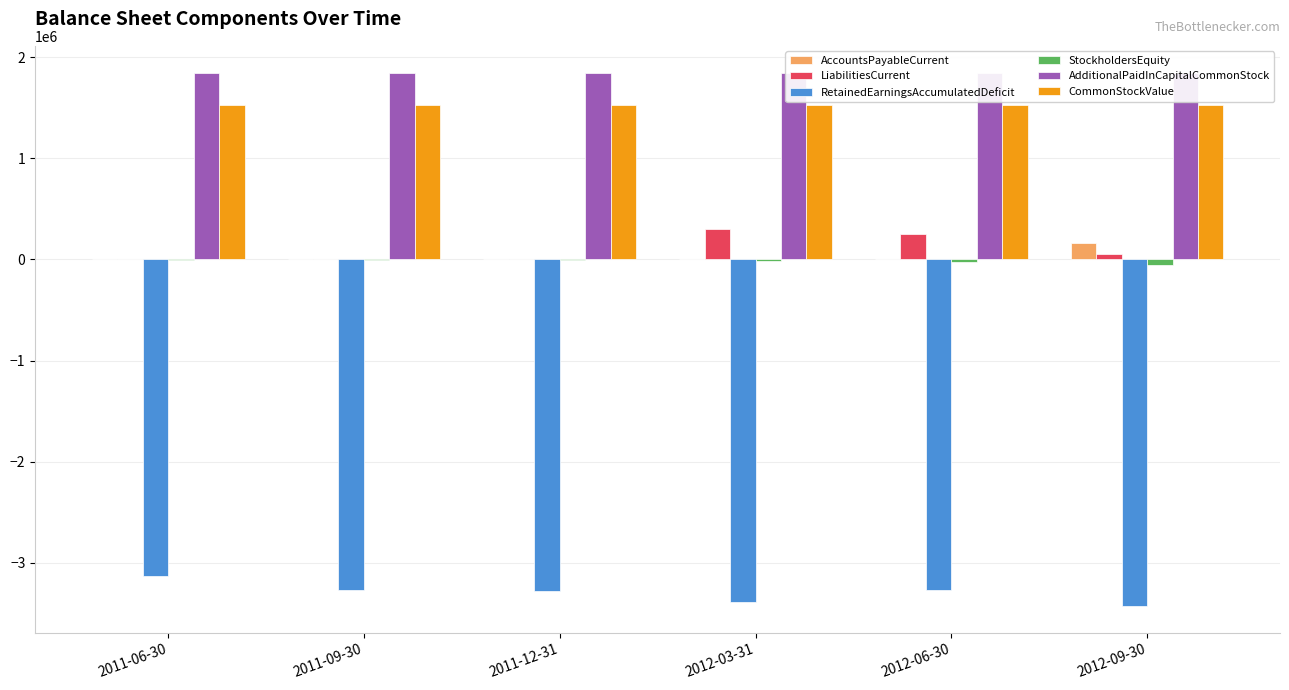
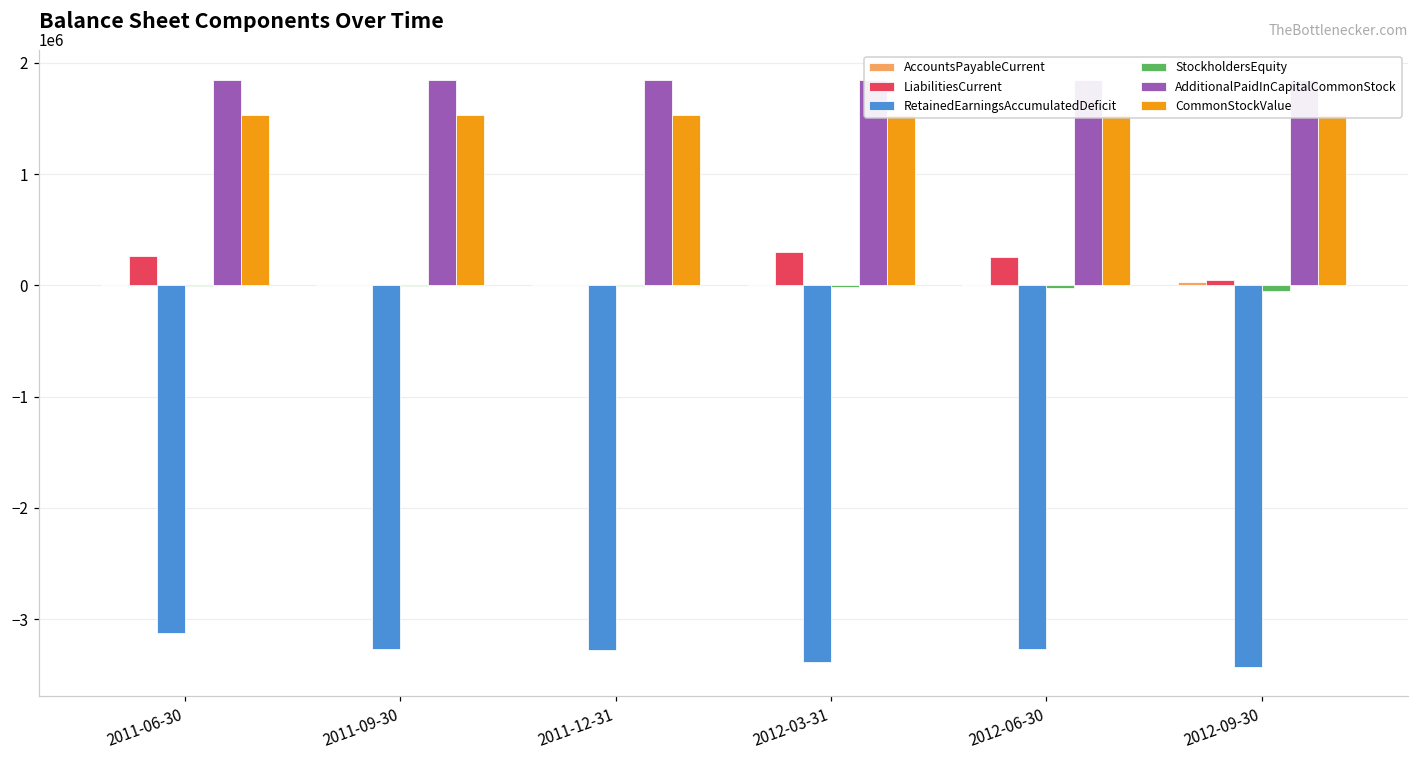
LiabilitiesCurrent, 2011-06-30: 10000 -> 260000
AccountsPayableCurrent, 2012-09-30: 160000 -> 30000
